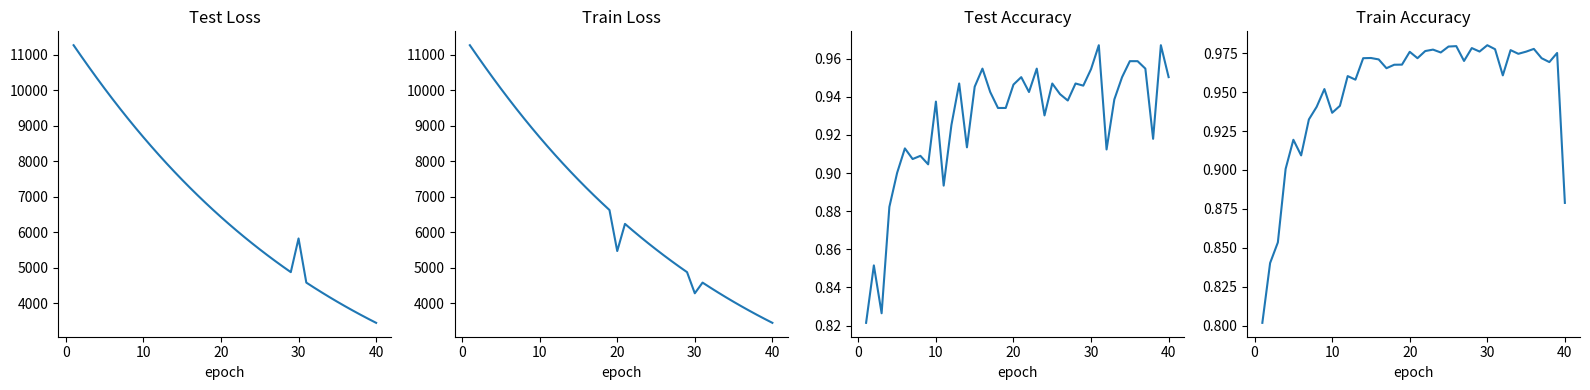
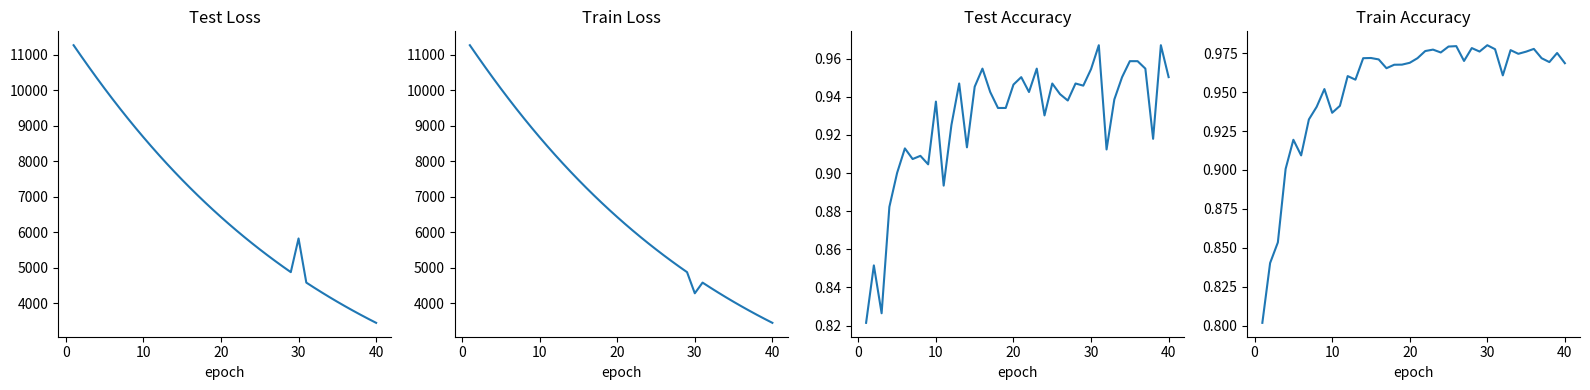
Train Loss, 20: 5500 -> 6400
Train Accuracy, 20: 0.976 -> 0.969
Train Accuracy, 40: 0.879 -> 0.969
